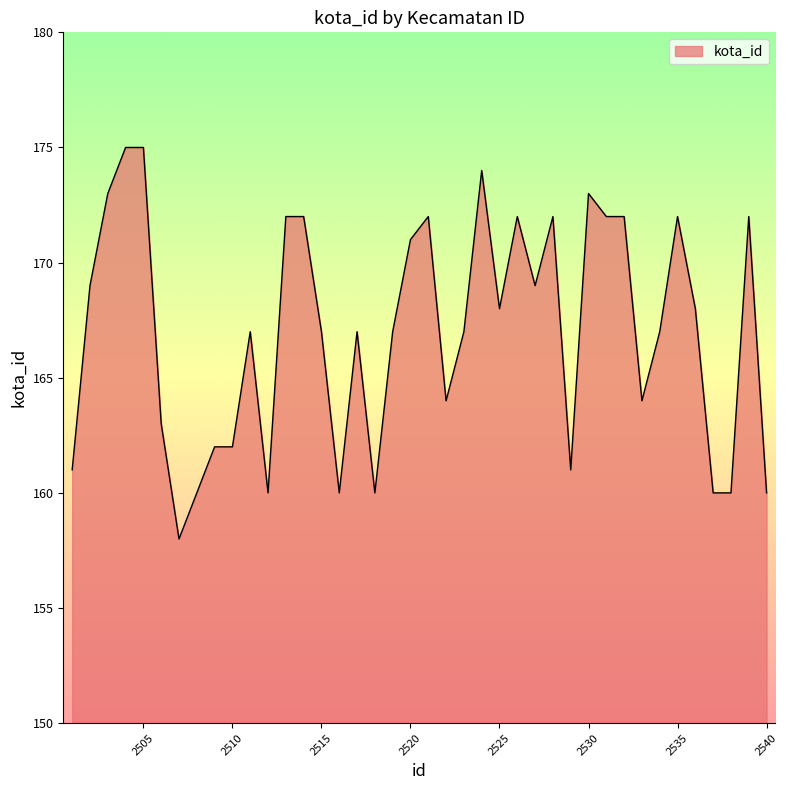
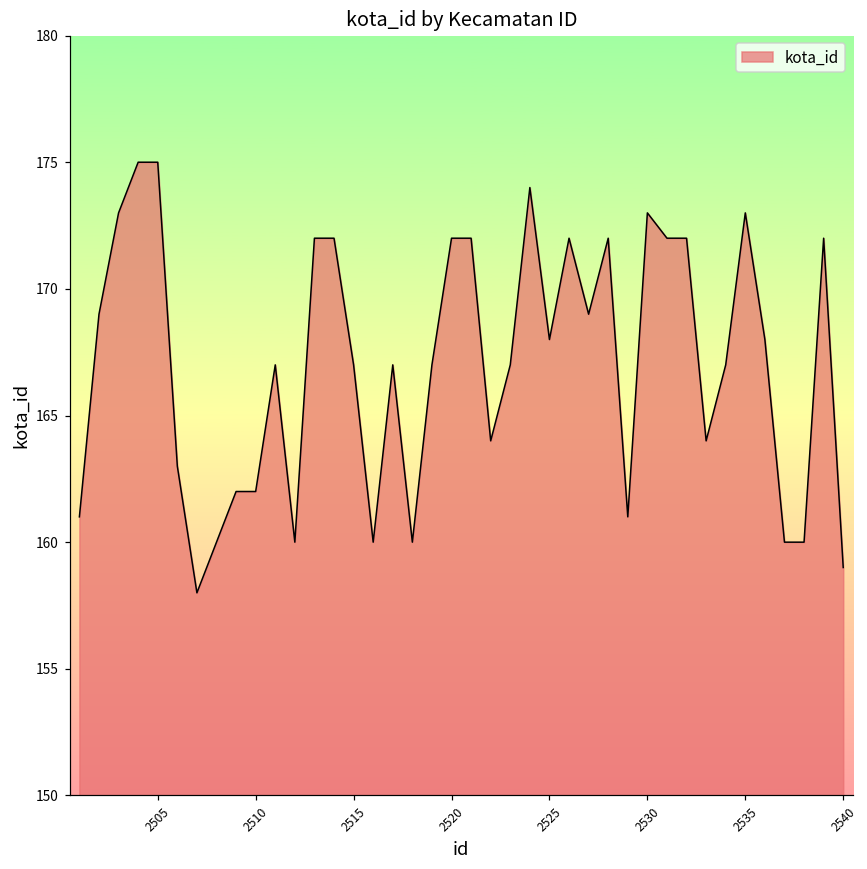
2520: 171 -> 172
2535: 172 -> 173
2540: 160 -> 159
